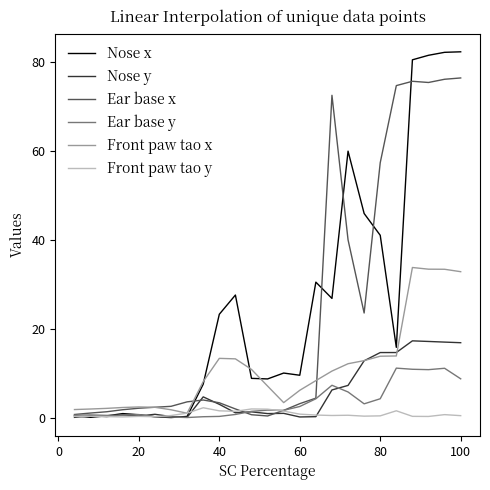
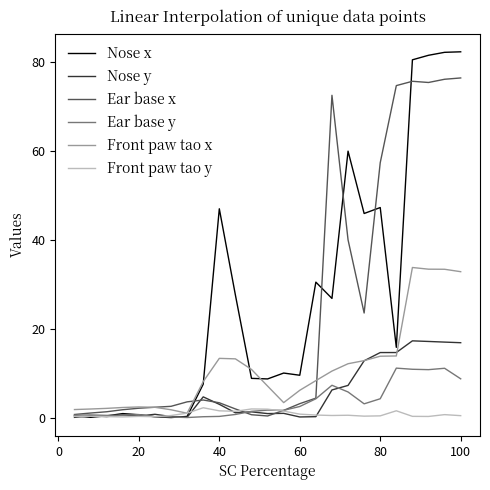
Nose x, 40: 23 -> 47
Nose x, 80: 41 -> 47
